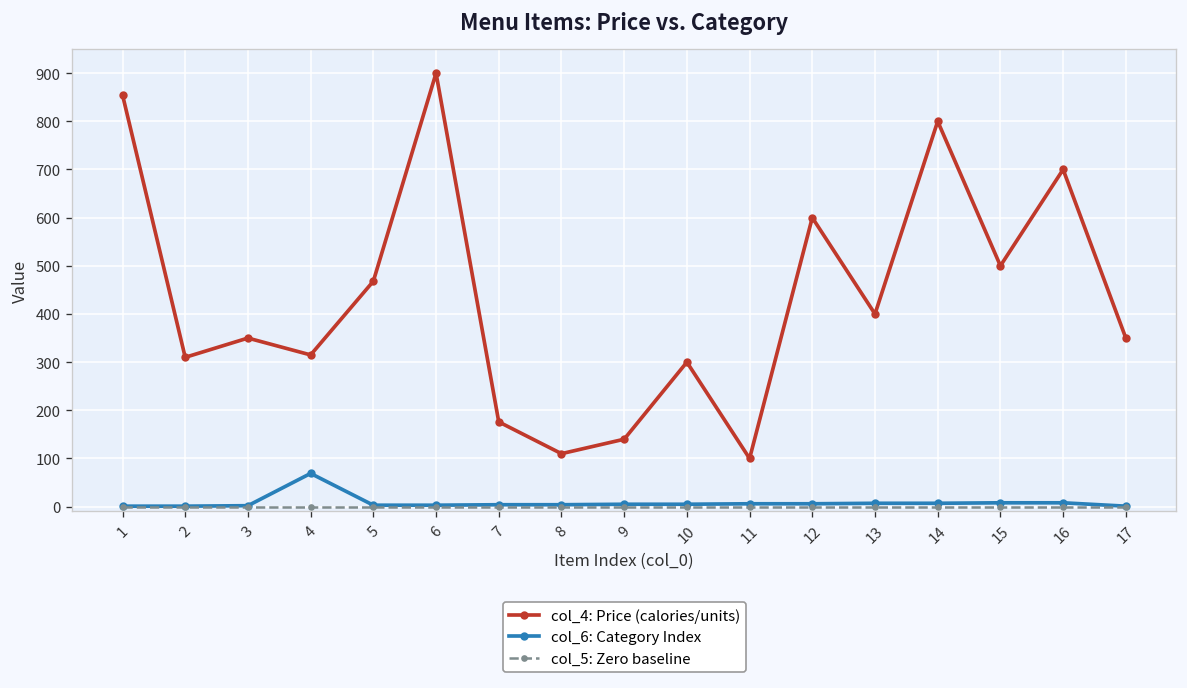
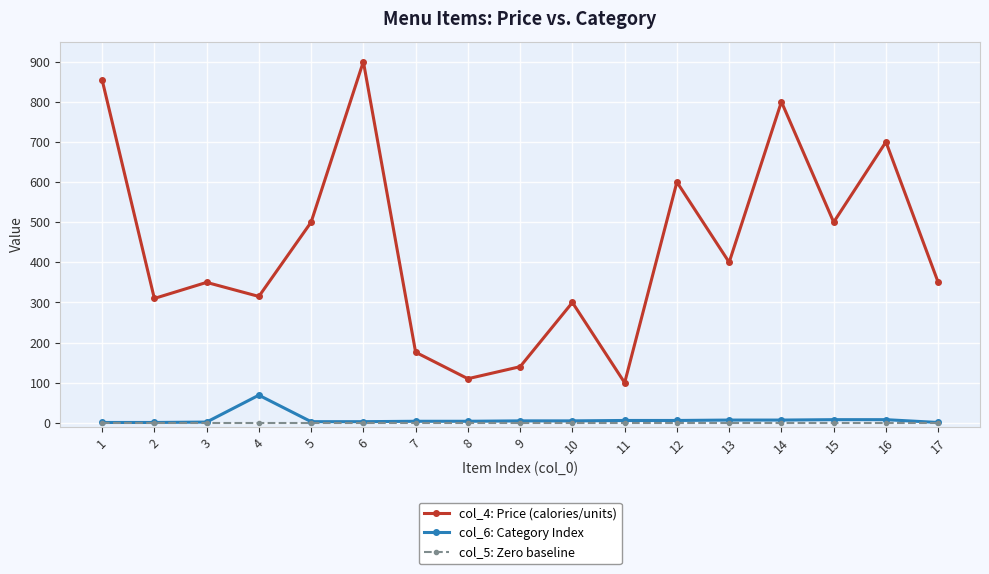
col_4: Price (calories/units), 5: 470 -> 500
